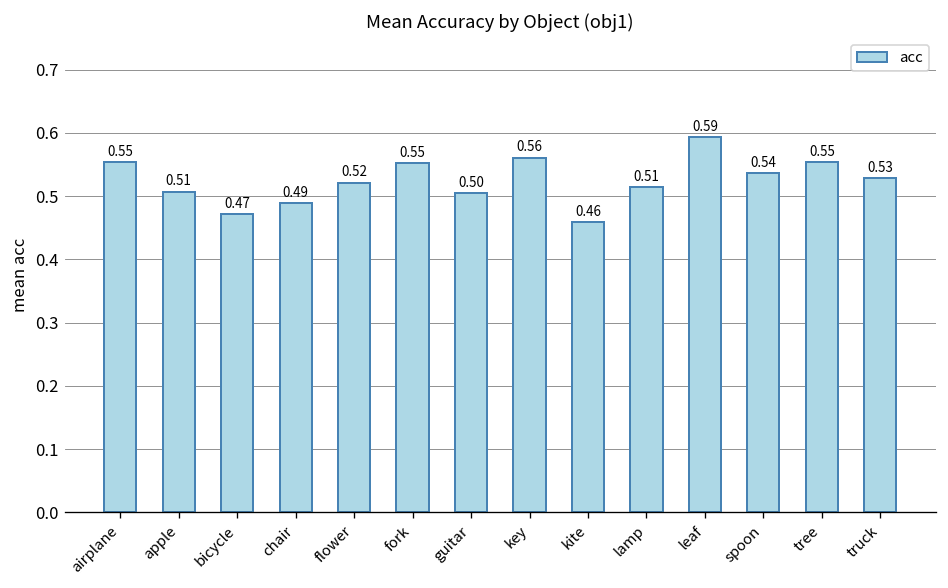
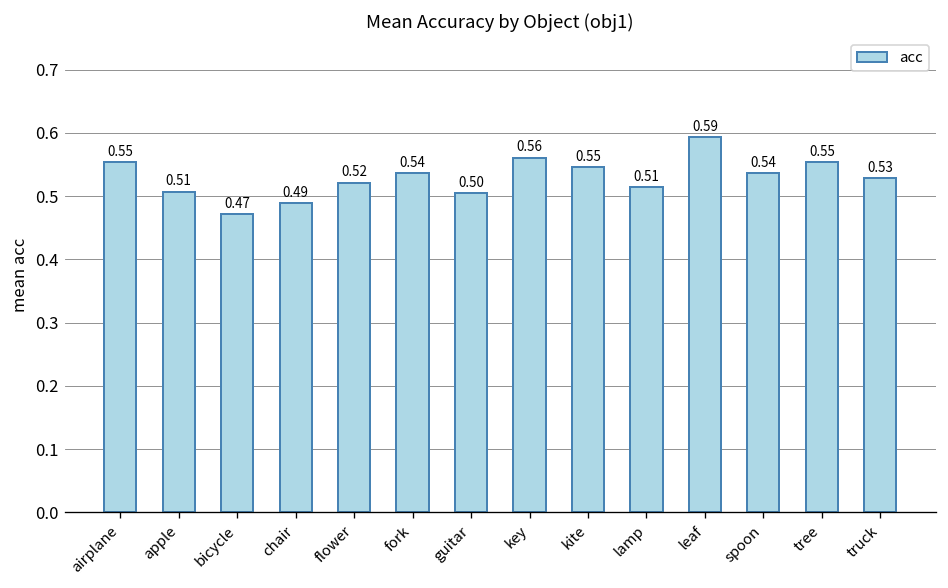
fork: 0.55 -> 0.54
kite: 0.46 -> 0.55
